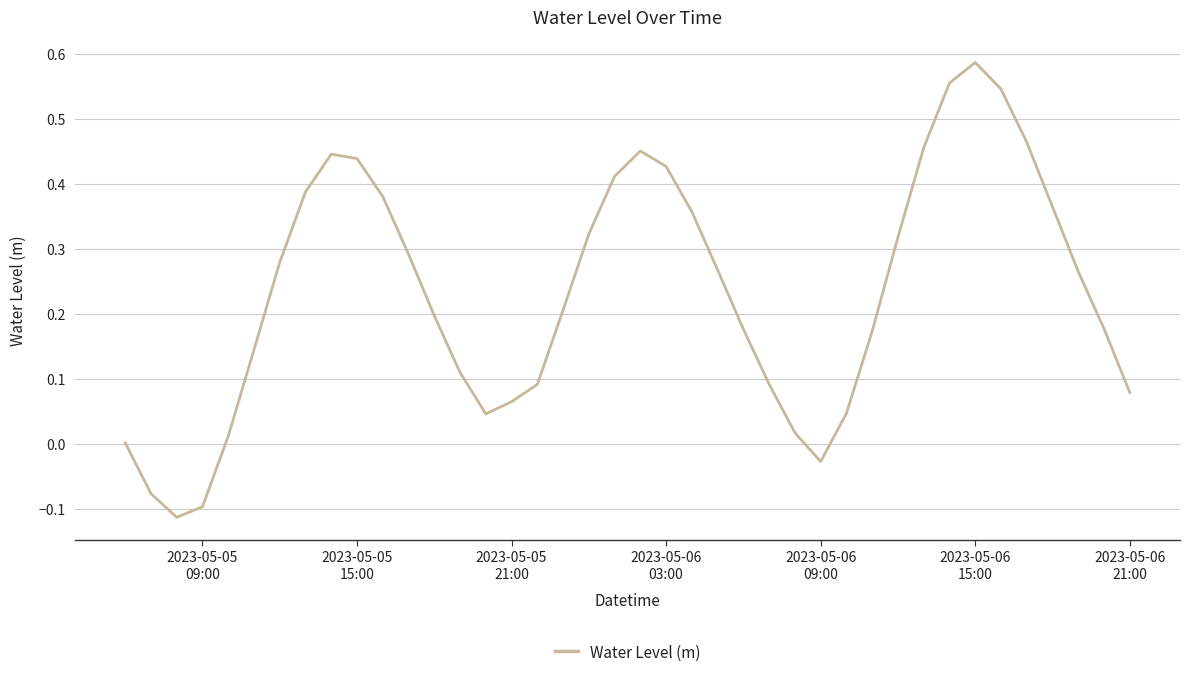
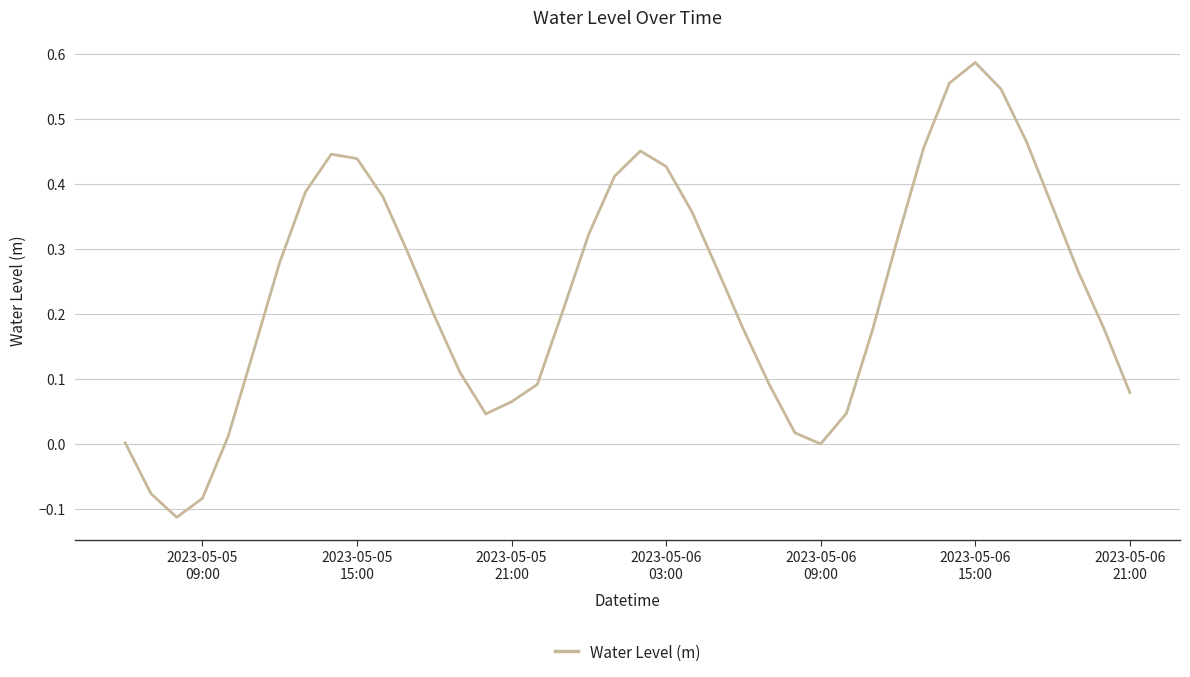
2023-05-05 09:00: -0.10 -> -0.08
2023-05-06 09:00: -0.03 -> 0.00
